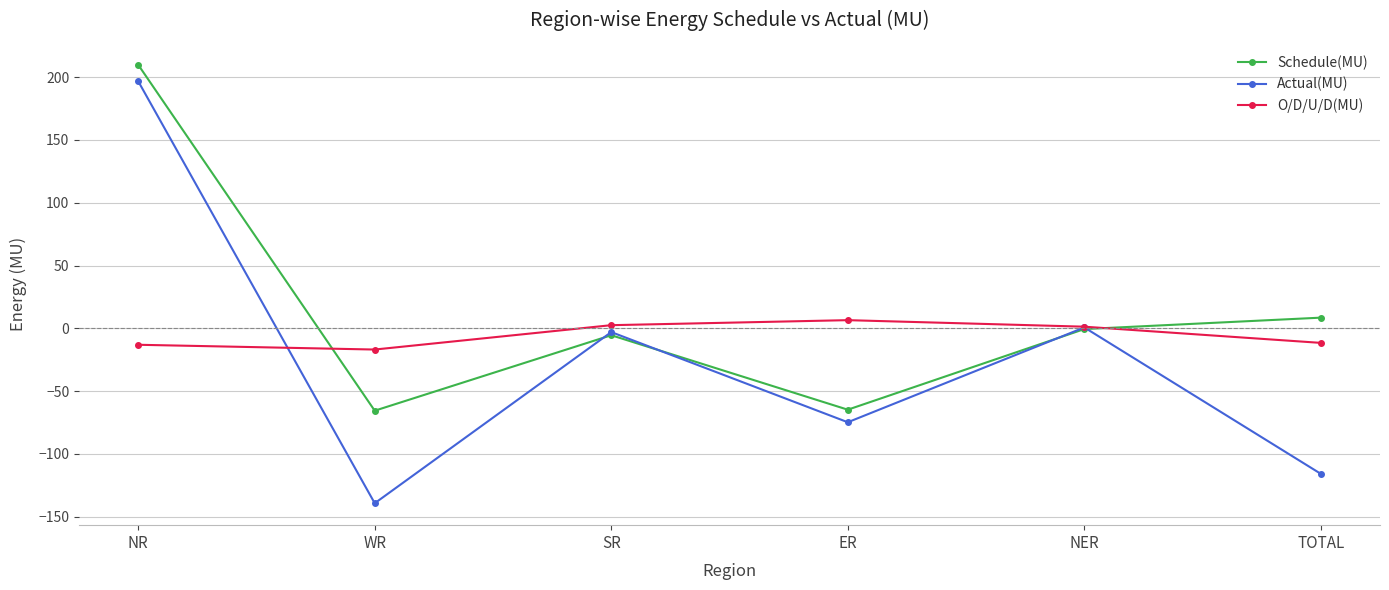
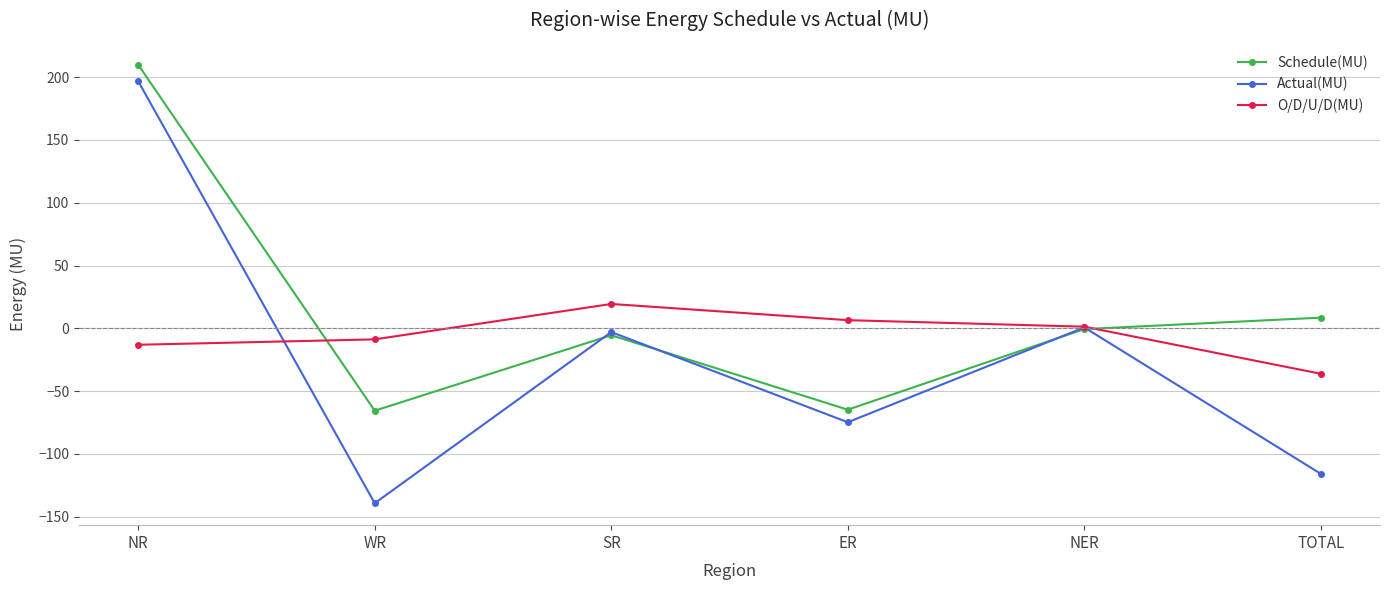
O/D/U/D(MU), WR: -17 -> -9
O/D/U/D(MU), SR: 3 -> 19
O/D/U/D(MU), TOTAL: -12 -> -36
